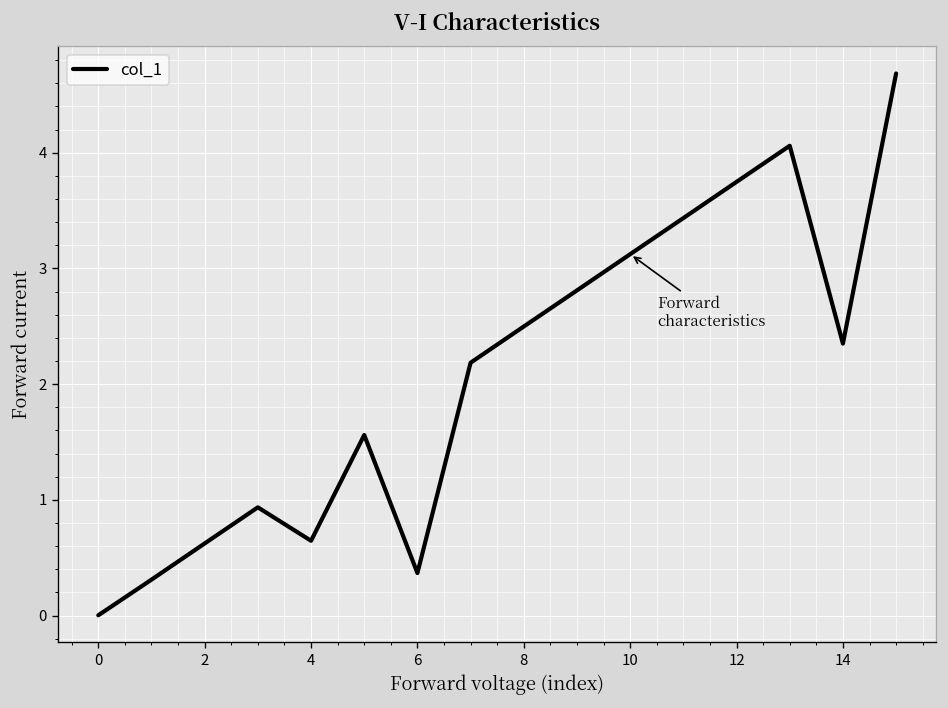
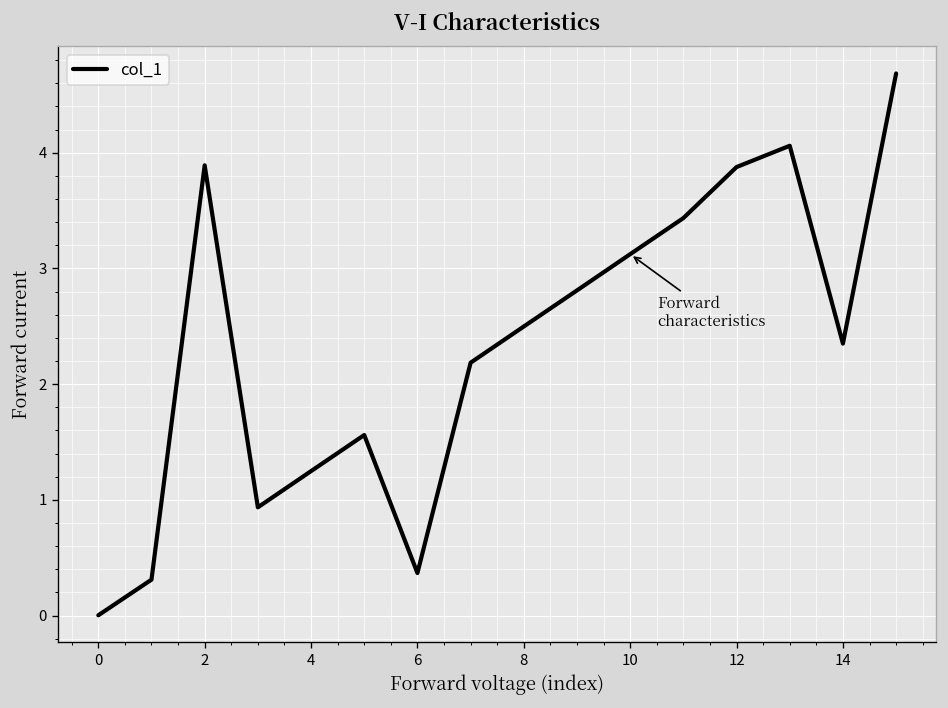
2: 0.6 -> 3.9
4: 0.6 -> 1.2
12: 3.7 -> 3.9
